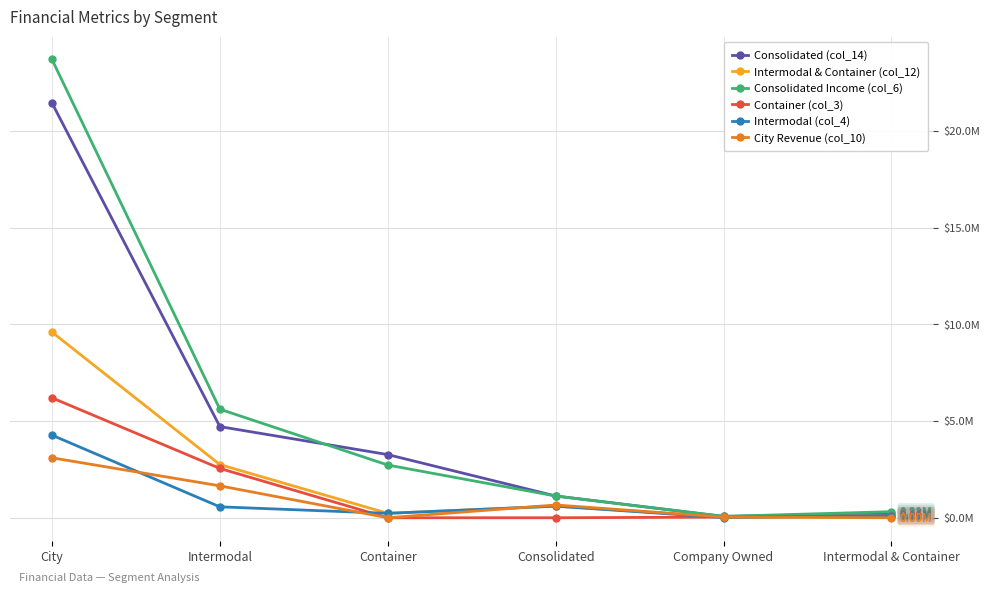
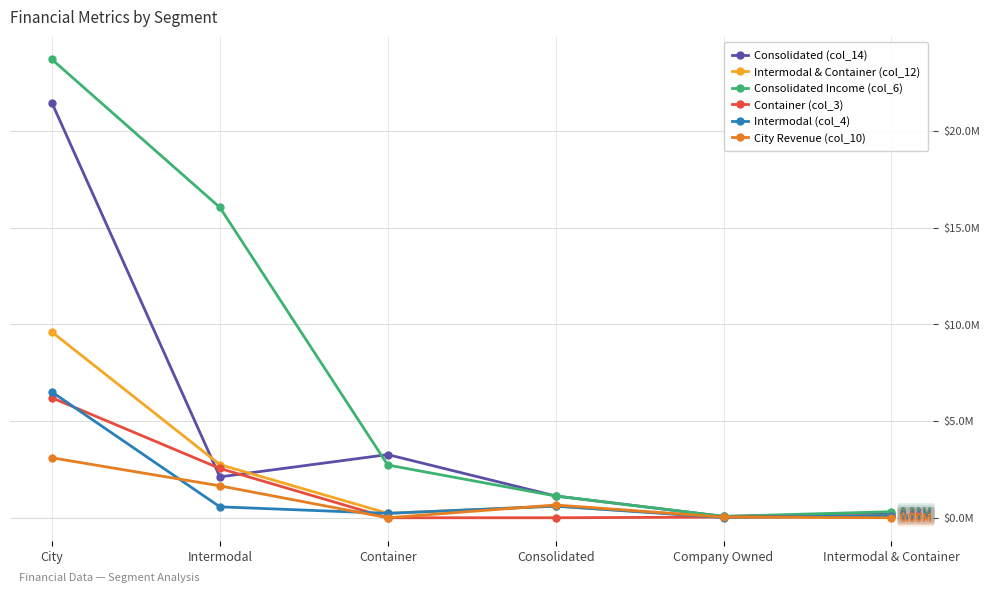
Intermodal (col_4), City: $4300000 -> $6500000
Consolidated (col_14), Intermodal: $4700000 -> $2100000
Consolidated Income (col_6), Intermodal: $5600000 -> $16000000
